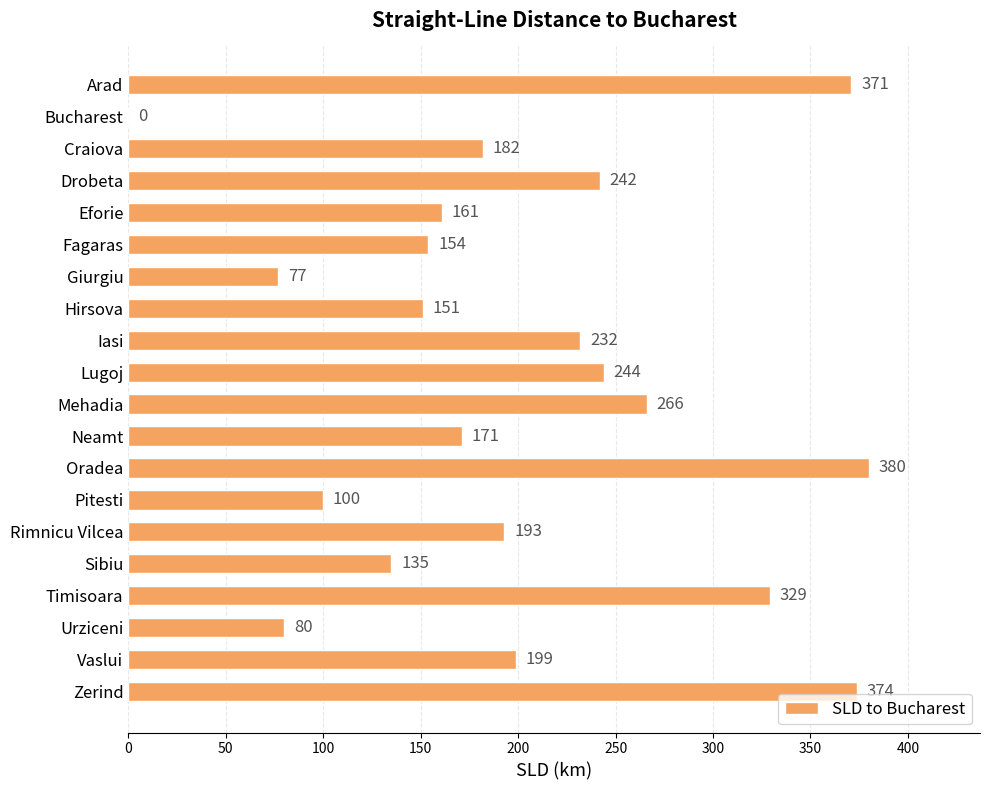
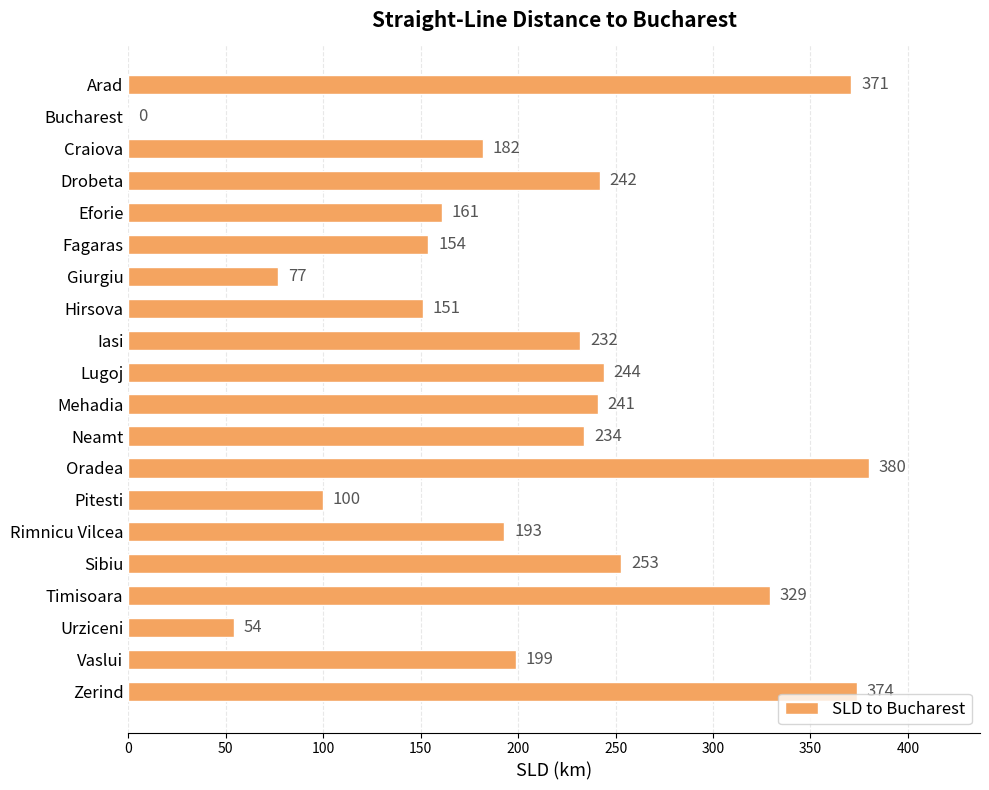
Mehadia: 266 -> 241
Neamt: 171 -> 234
Sibiu: 135 -> 253
Urziceni: 80 -> 54
